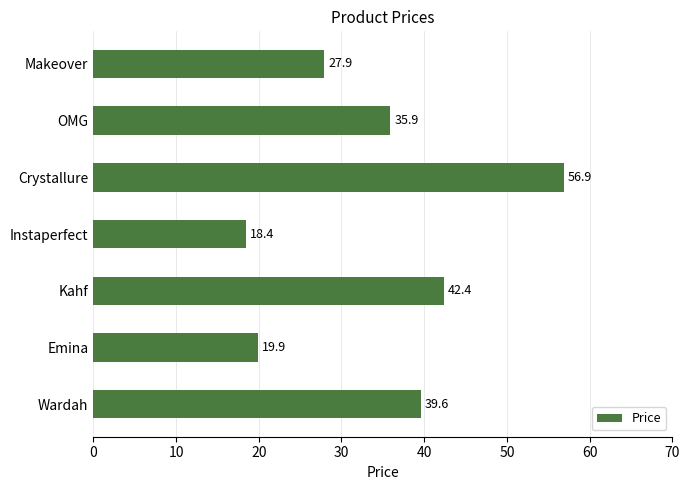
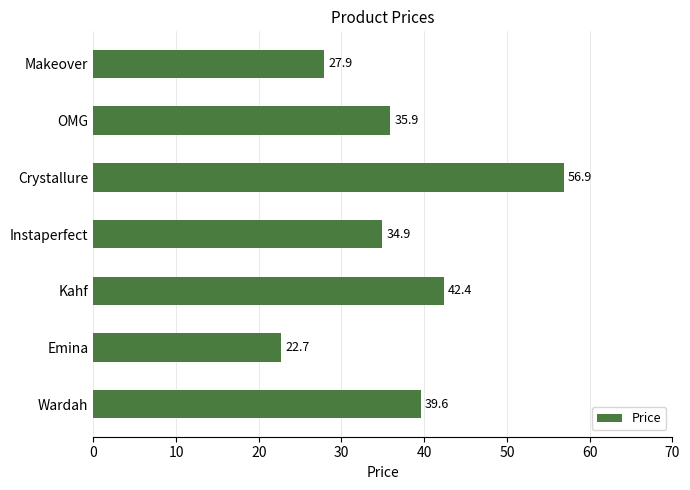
Instaperfect: 18.4 -> 34.9
Emina: 19.9 -> 22.7
